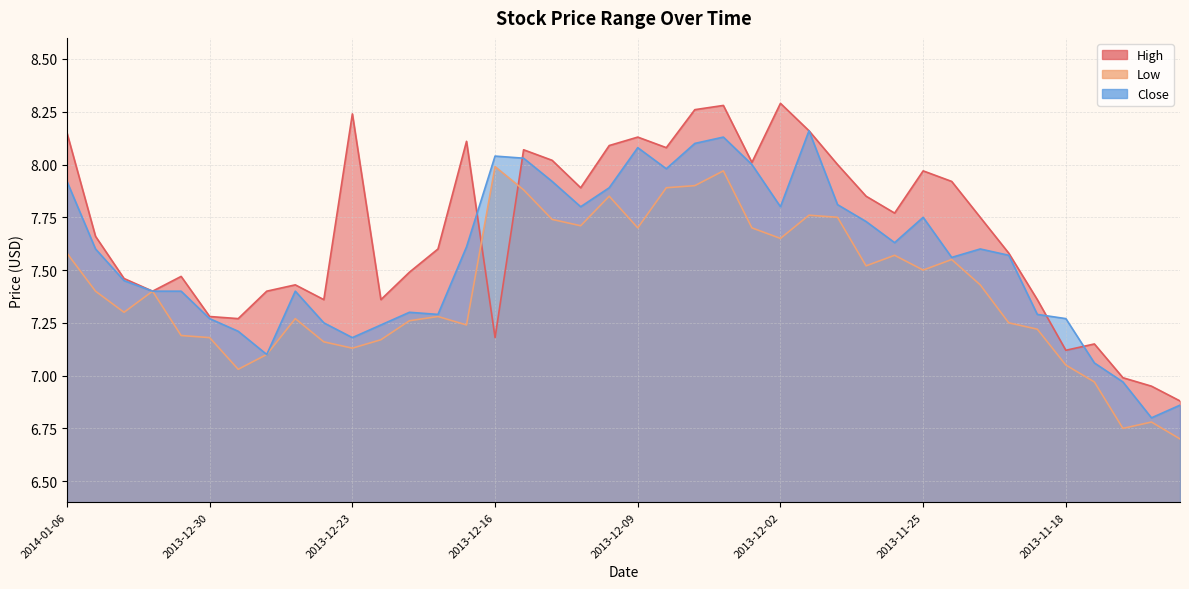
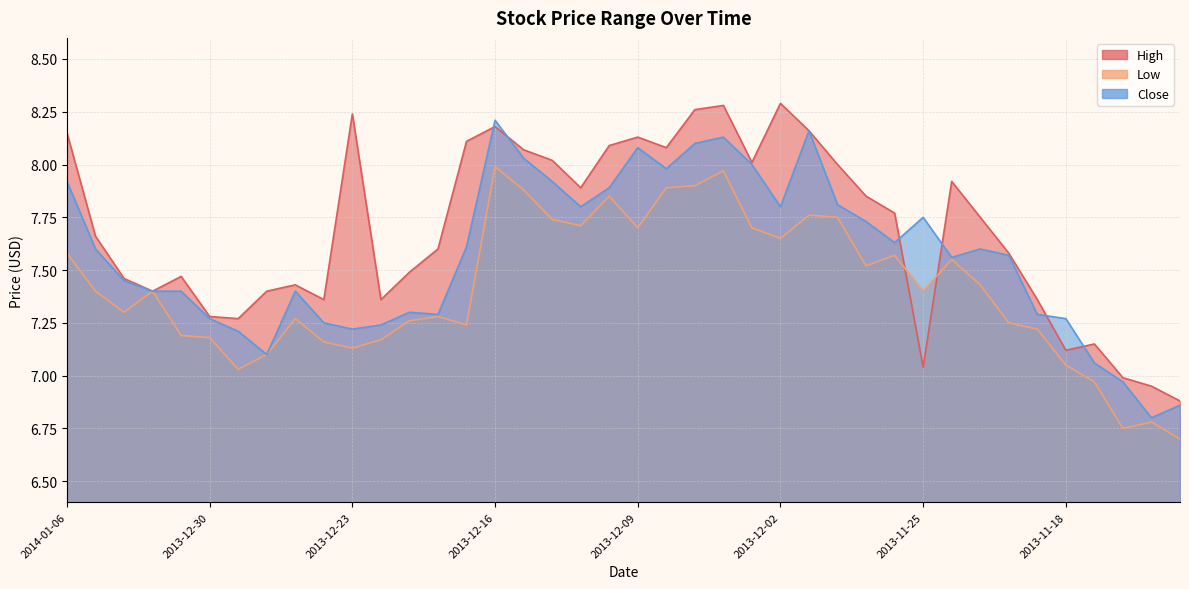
Close, 2013-12-23: 7.18 -> 7.22
High, 2013-12-16: 7.18 -> 8.18
Close, 2013-12-16: 8.04 -> 8.21
High, 2013-11-25: 7.97 -> 7.04
Low, 2013-11-25: 7.5 -> 7.4
